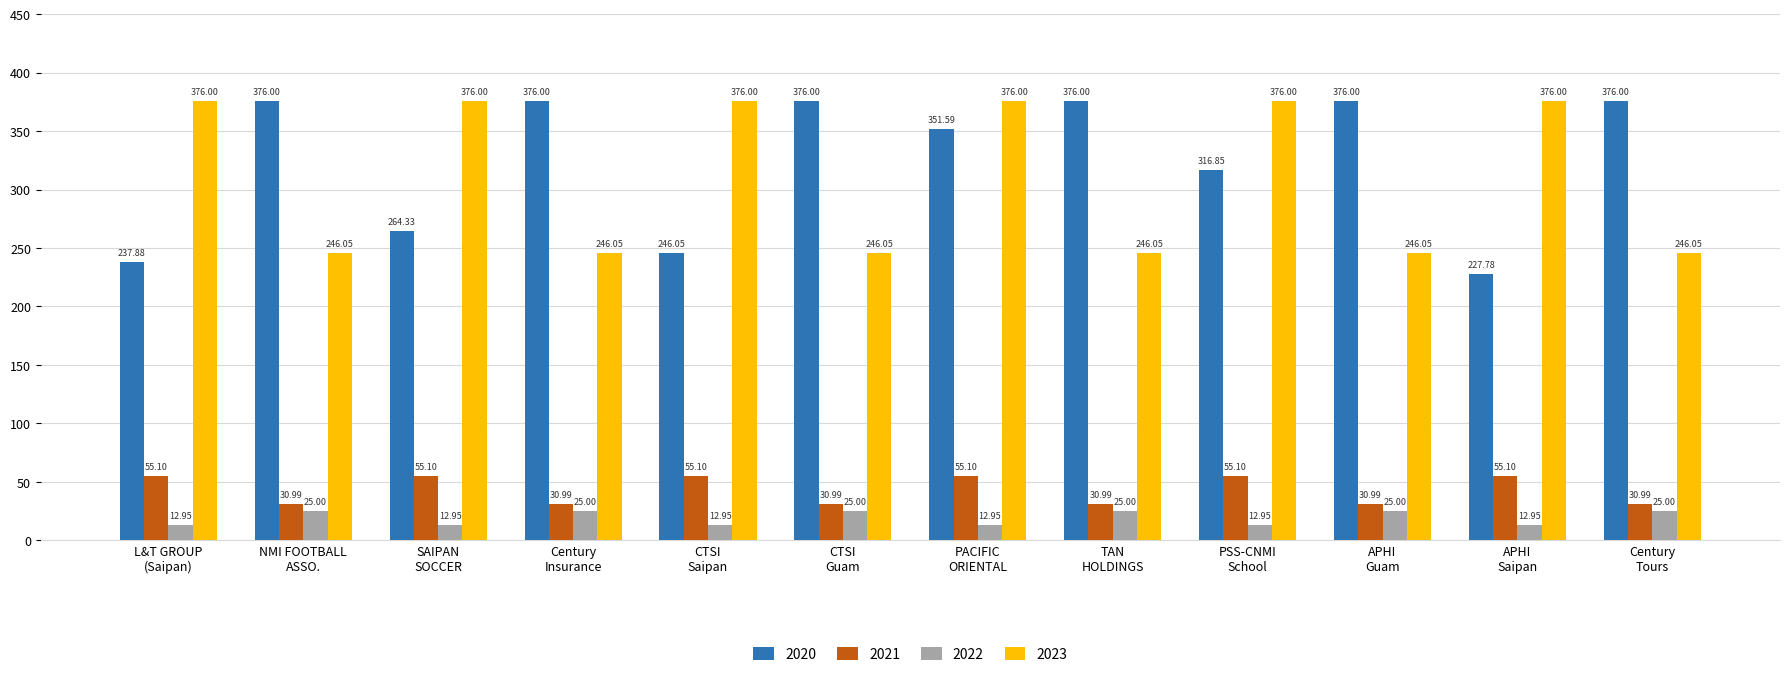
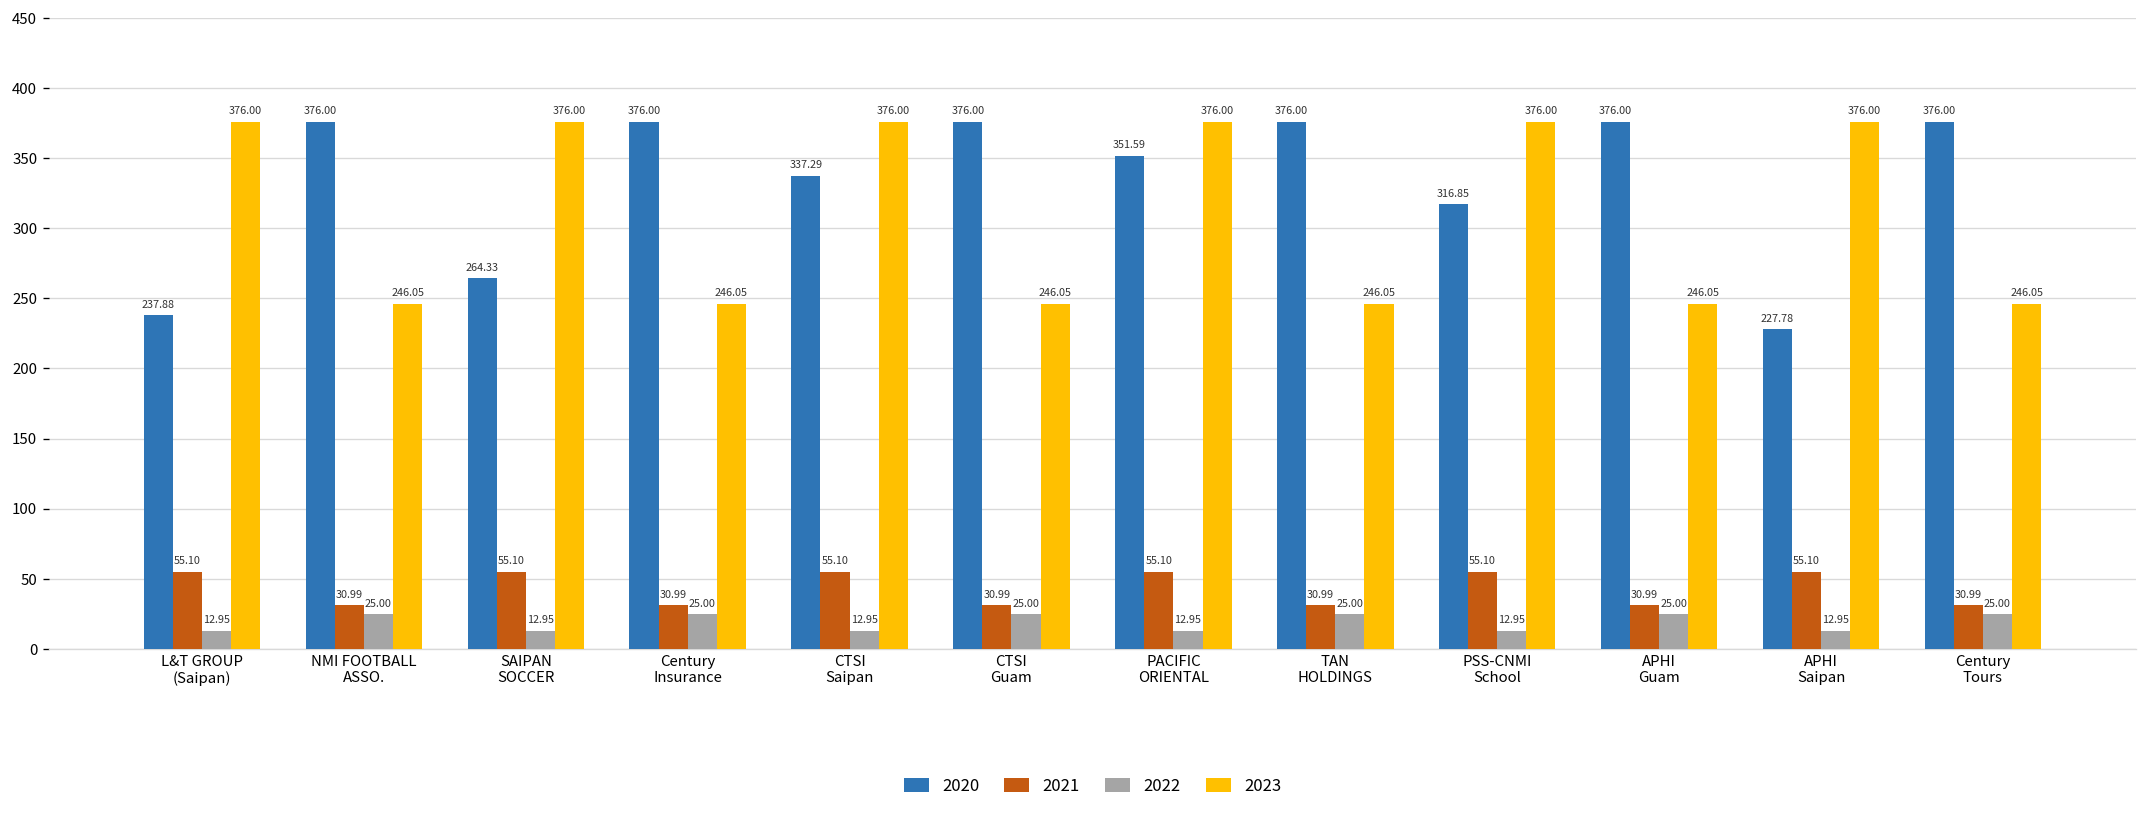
2020, CTSI Saipan: 246.05 -> 337.29
